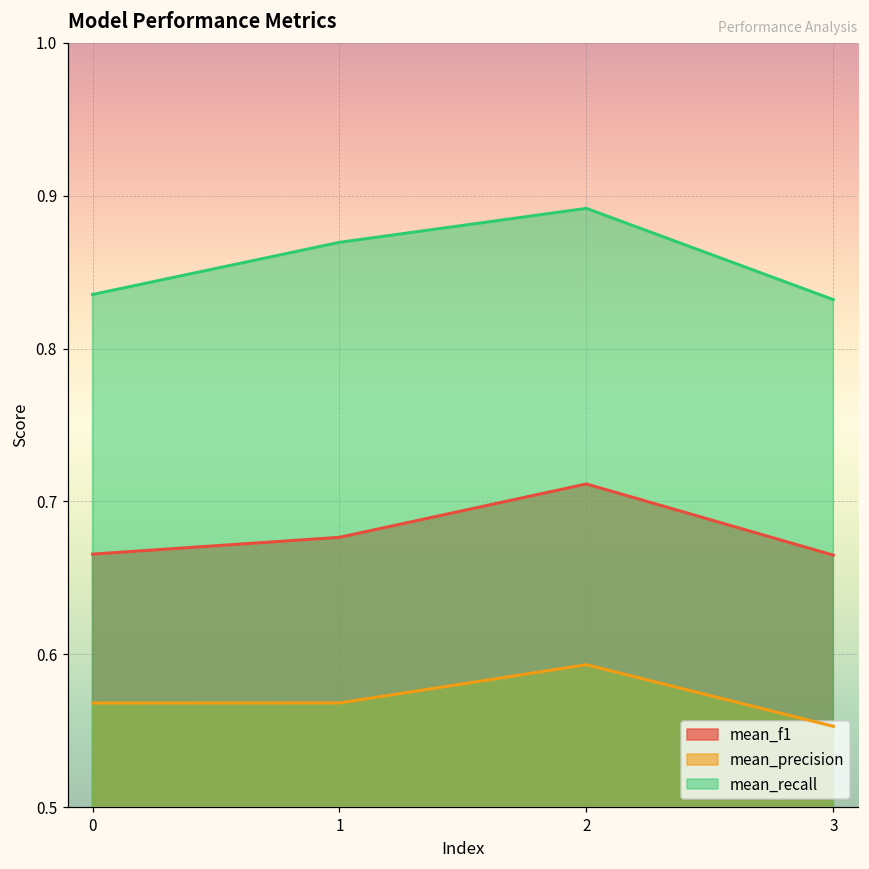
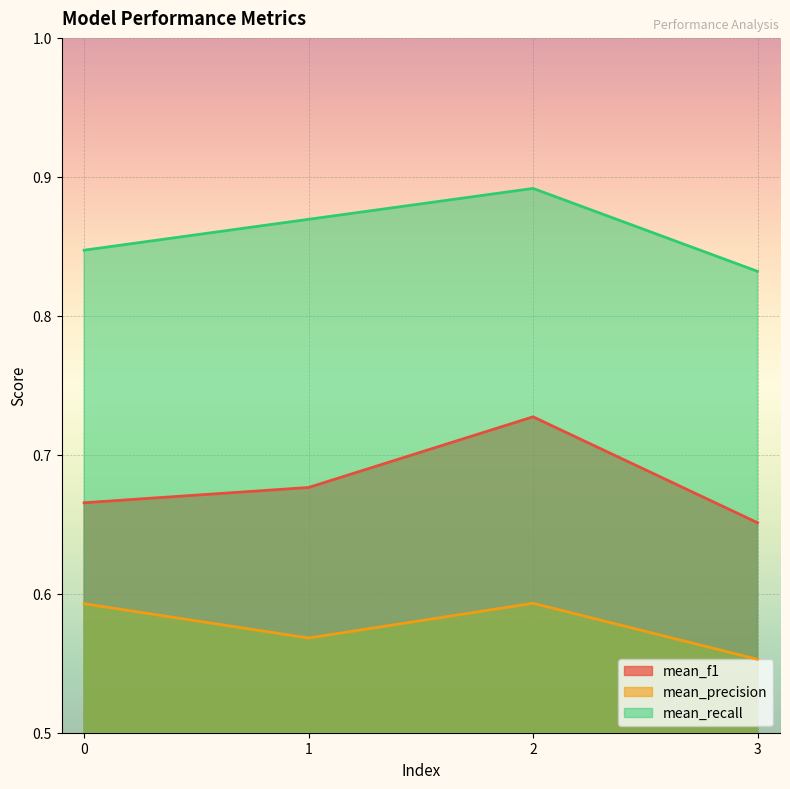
mean_precision, 0: 0.568 -> 0.593
mean_recall, 0: 0.835 -> 0.847
mean_f1, 2: 0.711 -> 0.727
mean_f1, 3: 0.665 -> 0.651
